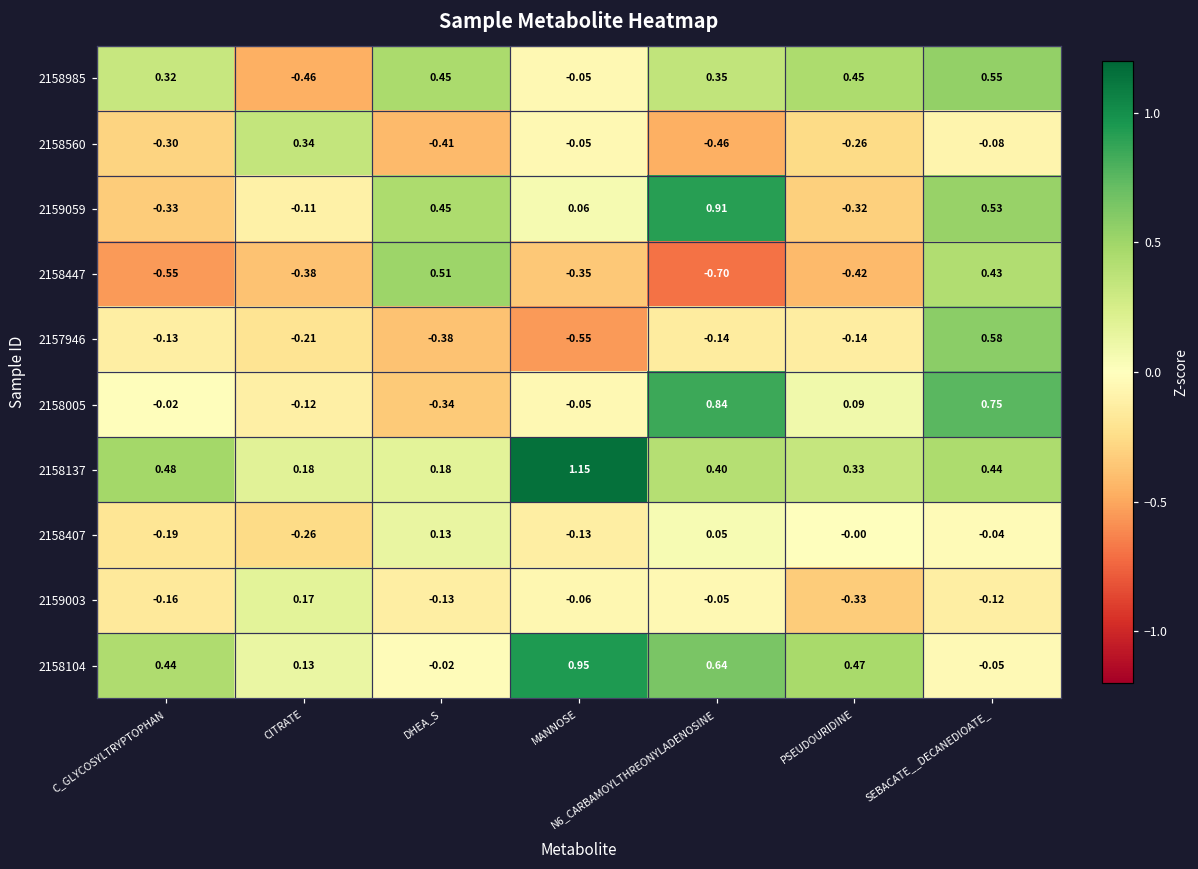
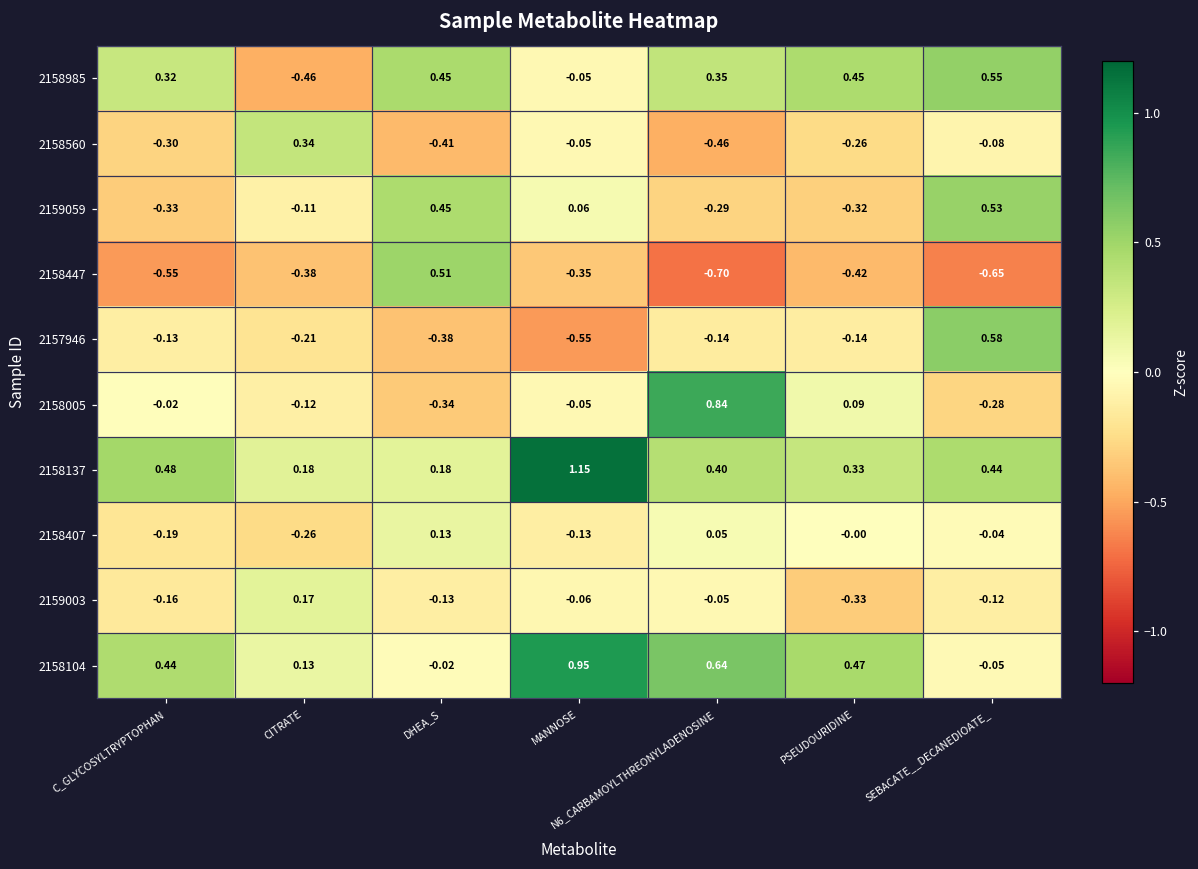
2159059, N6_CARBAMOYLTHREONYLADENOSINE: 0.91 -> -0.29
2158447, SEBACATE__DECANEDIOATE_: 0.43 -> -0.65
2158005, SEBACATE__DECANEDIOATE_: 0.75 -> -0.28
